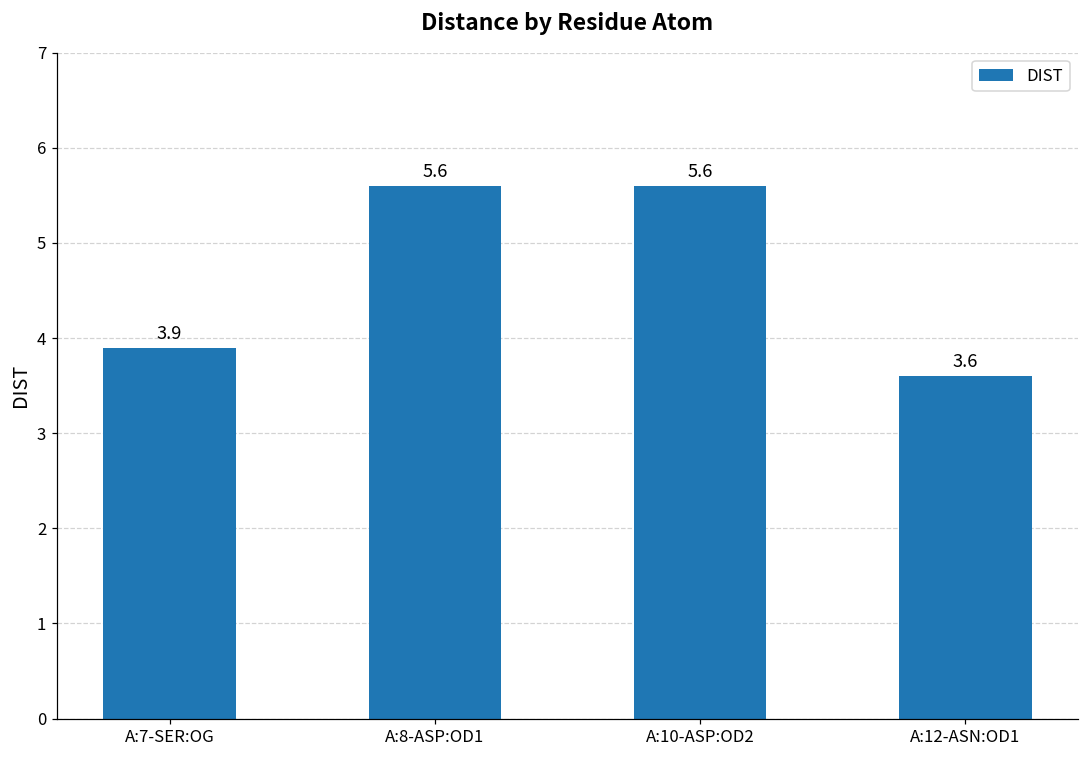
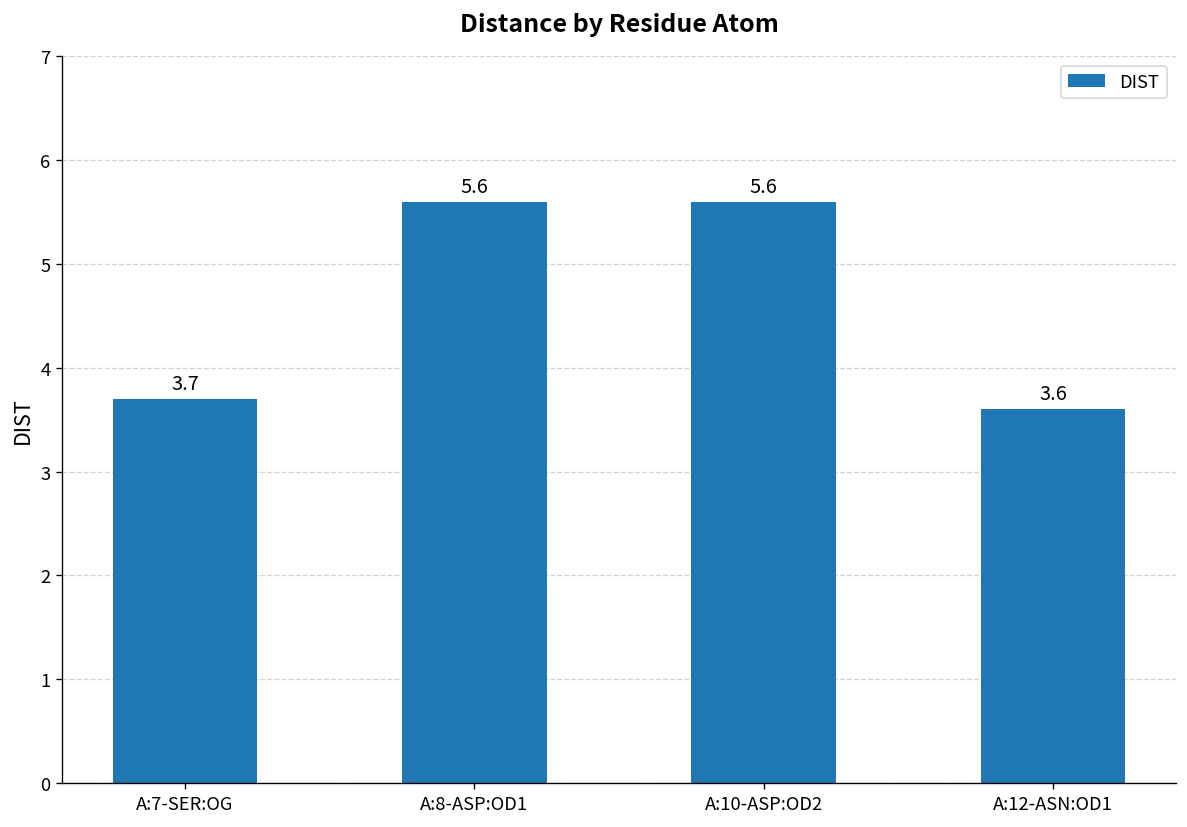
A:7-SER:OG: 3.9 -> 3.7
